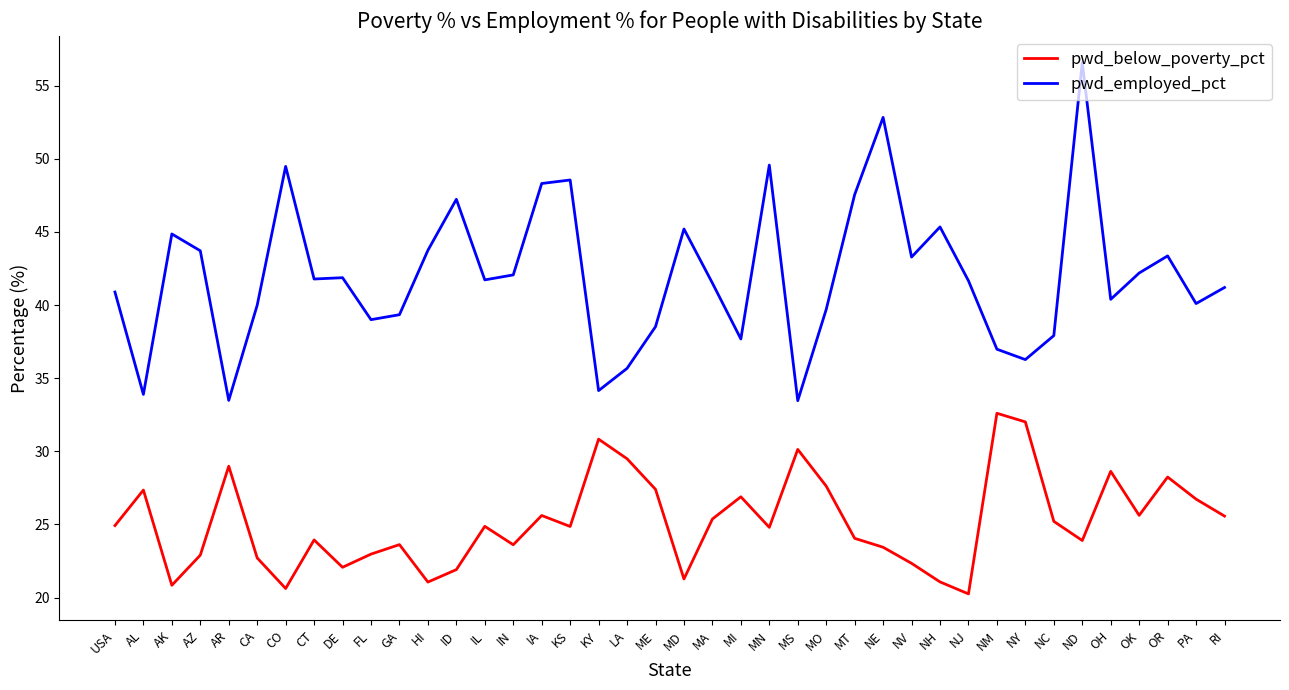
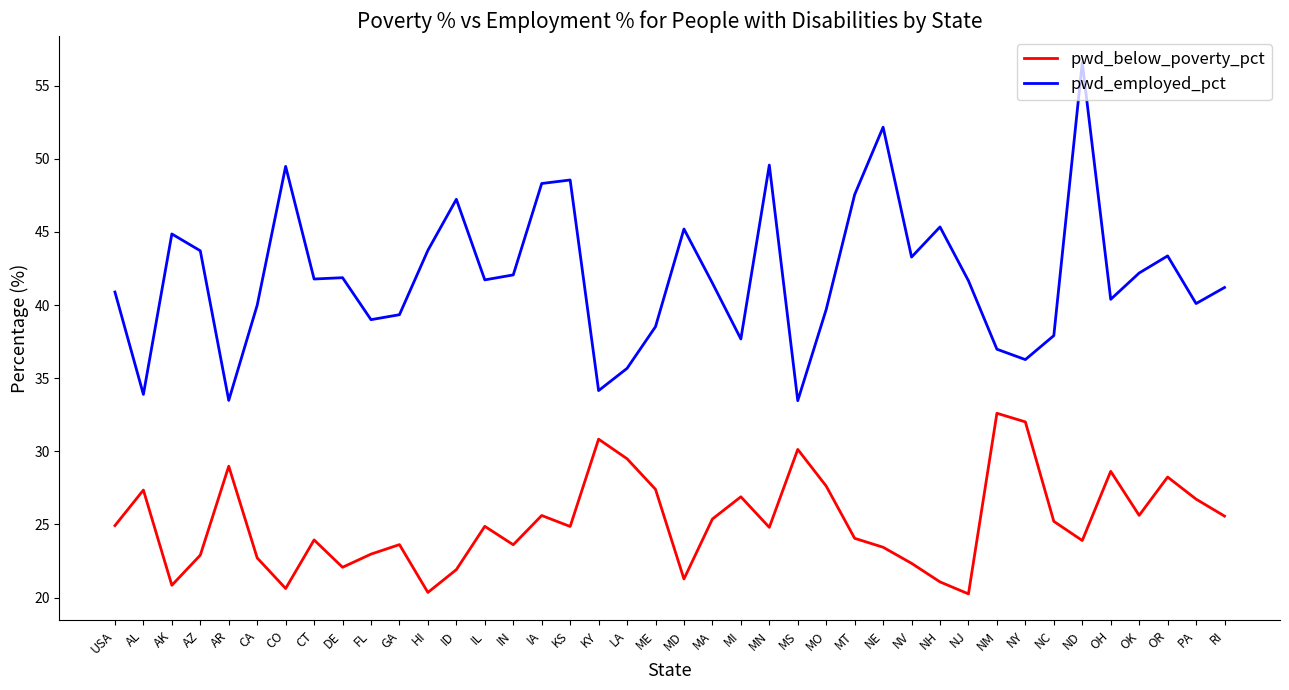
pwd_below_poverty_pct, HI: 21.1 -> 20.4
pwd_employed_pct, NE: 52.8 -> 52.2
